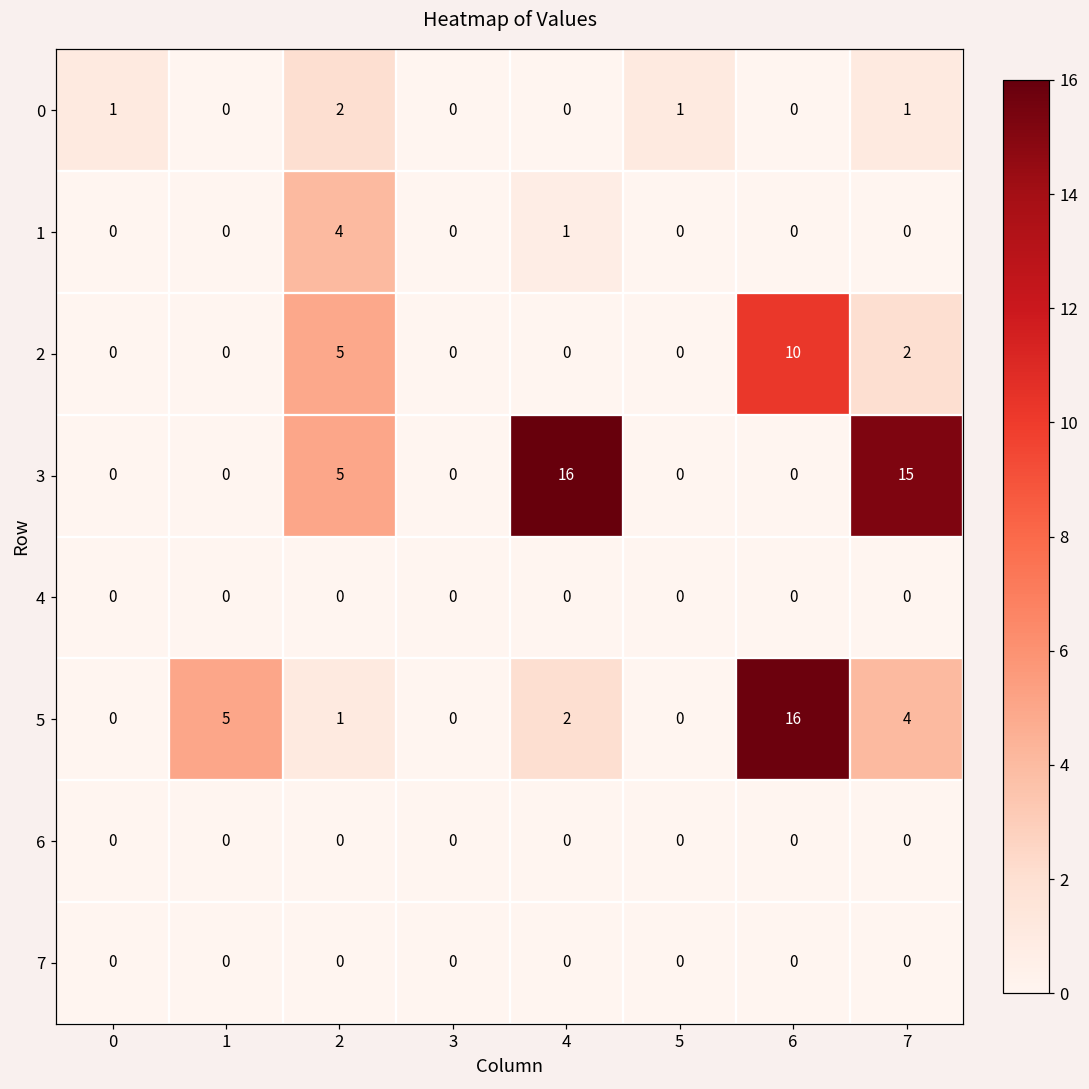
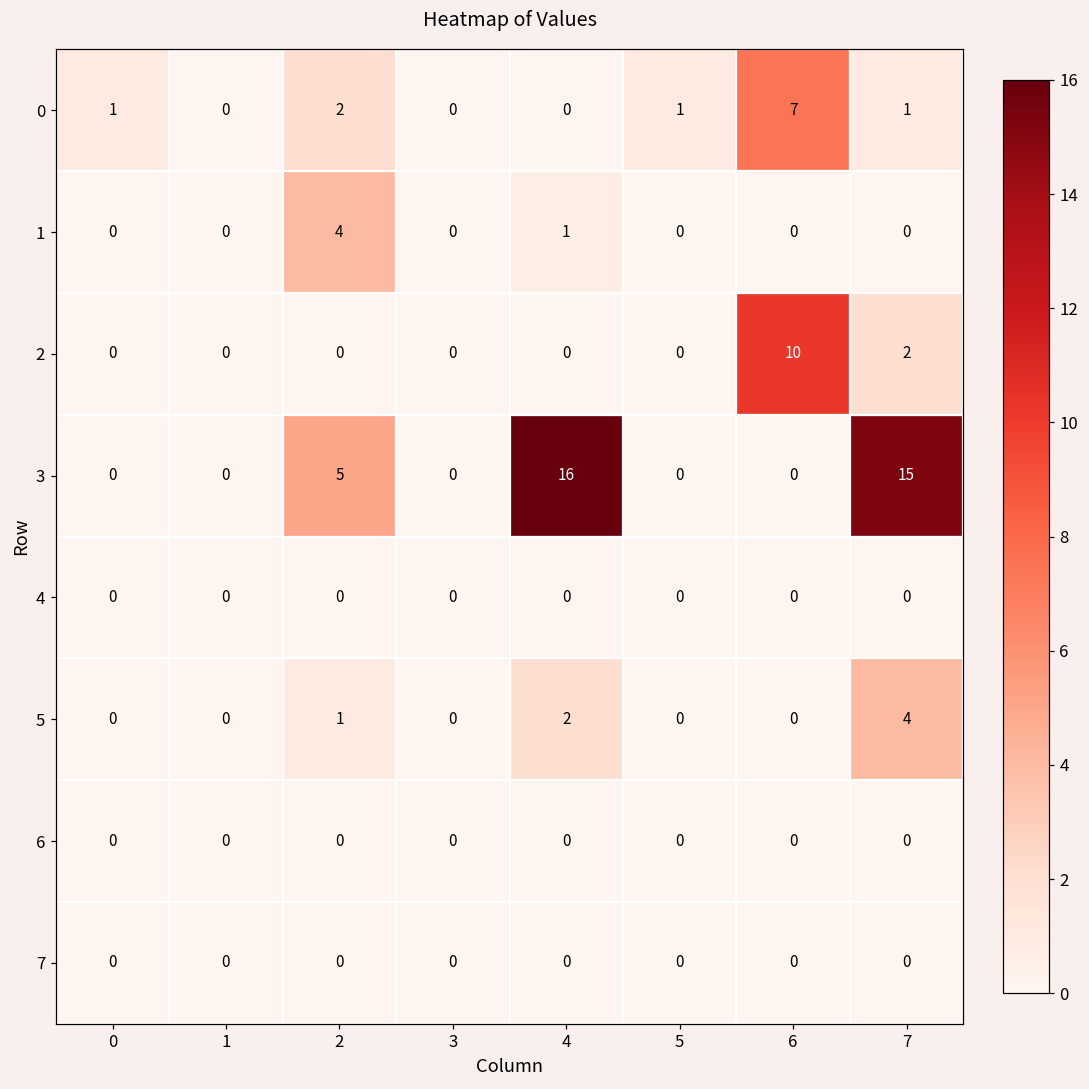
0, 6: 0 -> 7
2, 2: 5 -> 0
5, 1: 5 -> 0
5, 6: 16 -> 0
